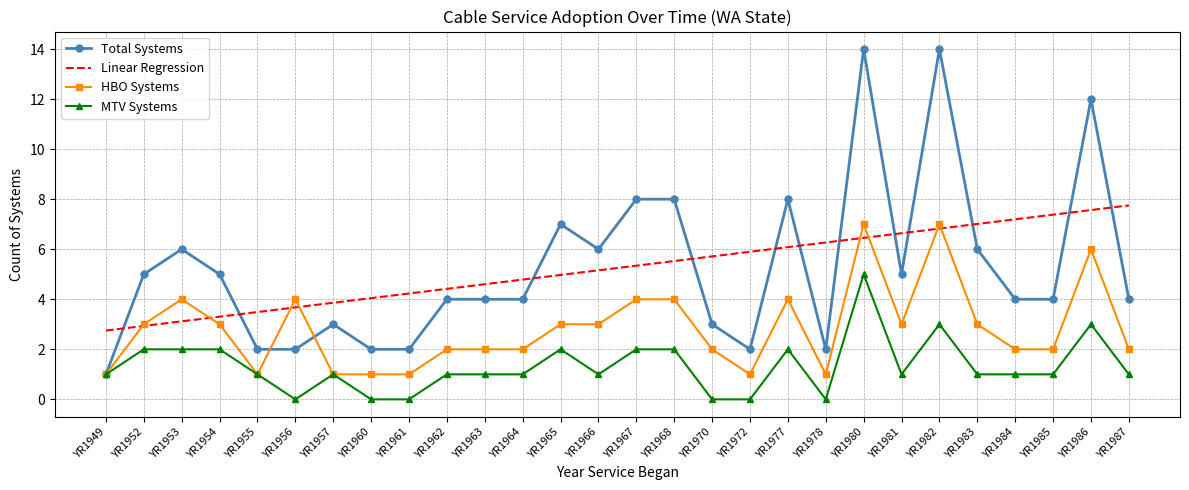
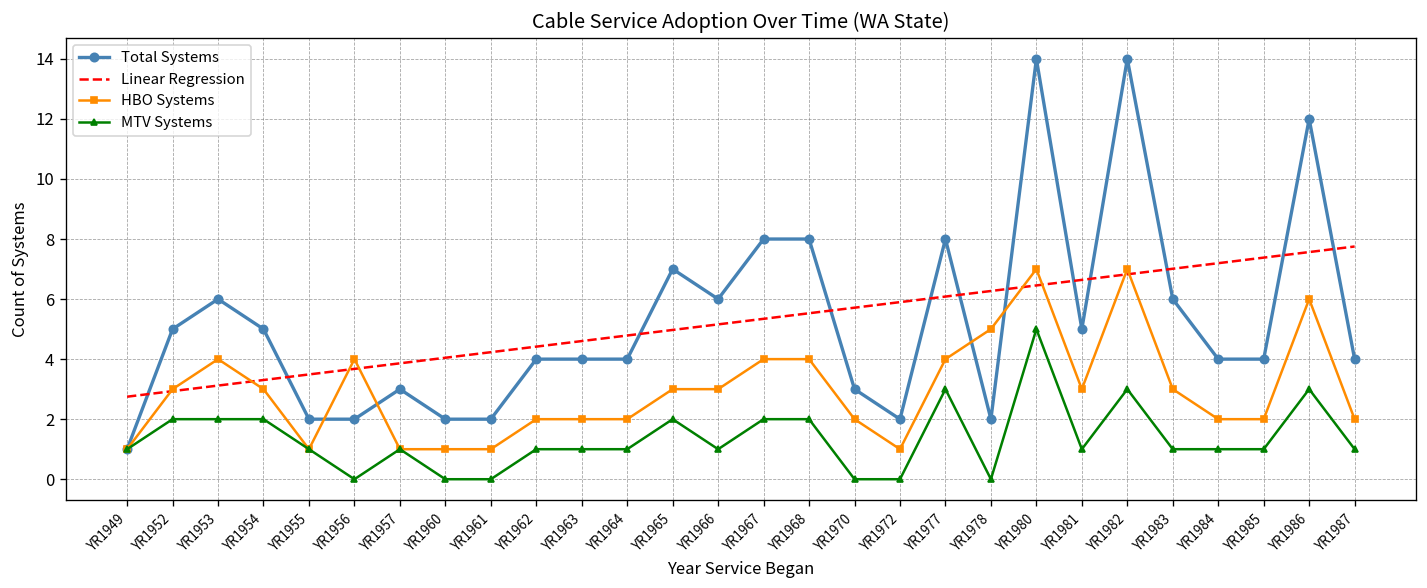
MTV Systems, YR1977: 2 -> 3
HBO Systems, YR1978: 1 -> 5
